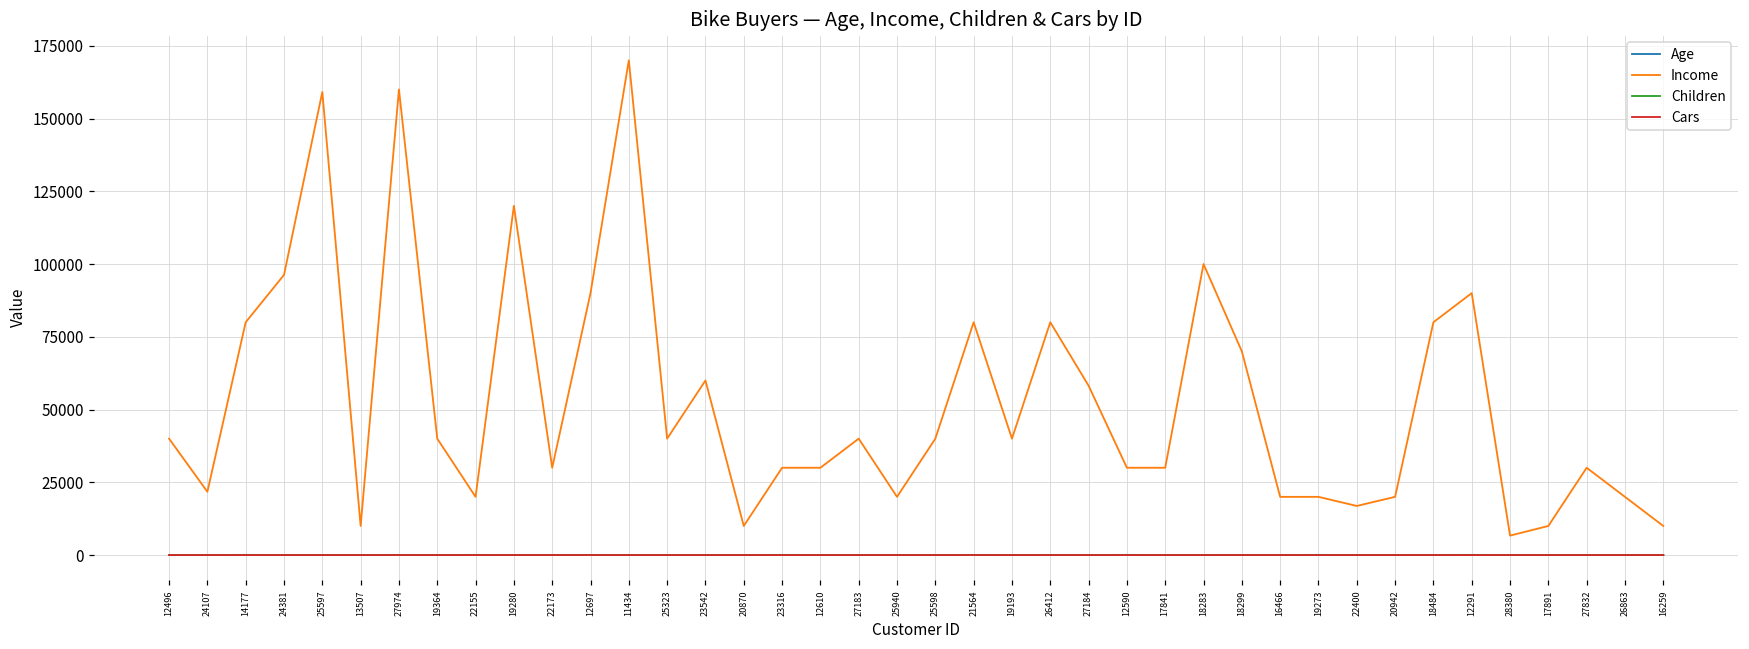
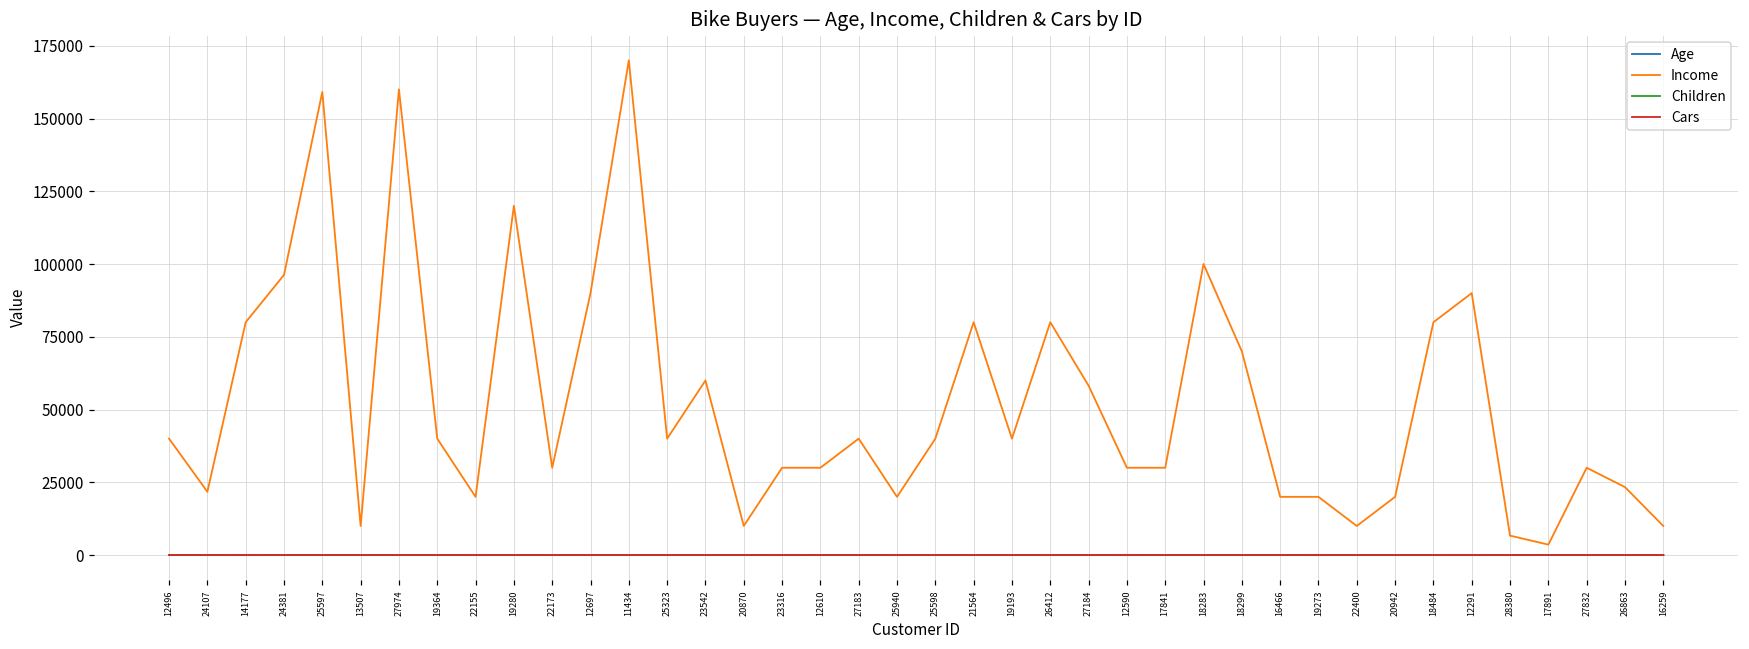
Income, 22400: 17000 -> 10000
Income, 17891: 10000 -> 4000
Income, 26863: 20000 -> 23000
